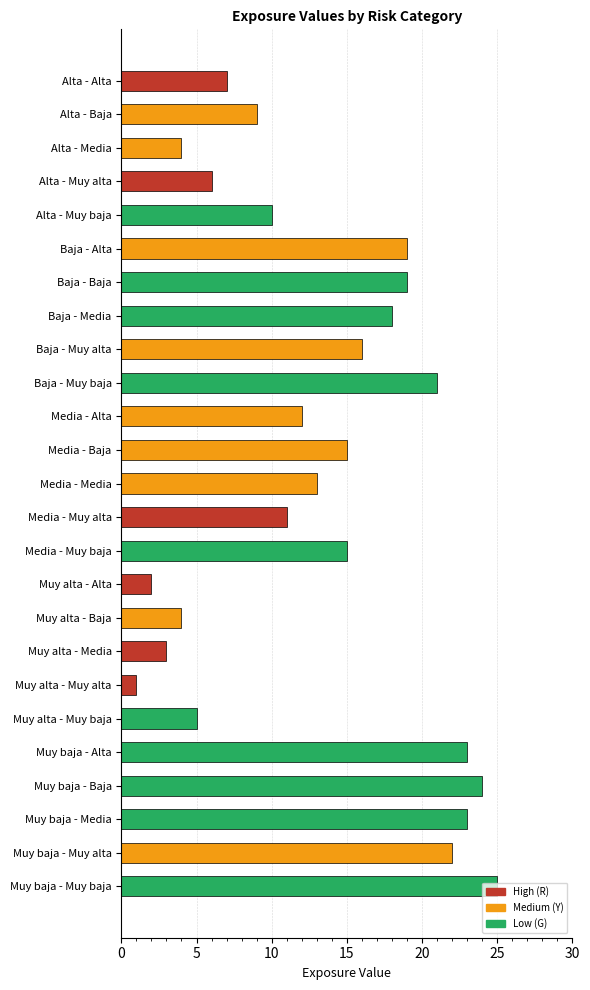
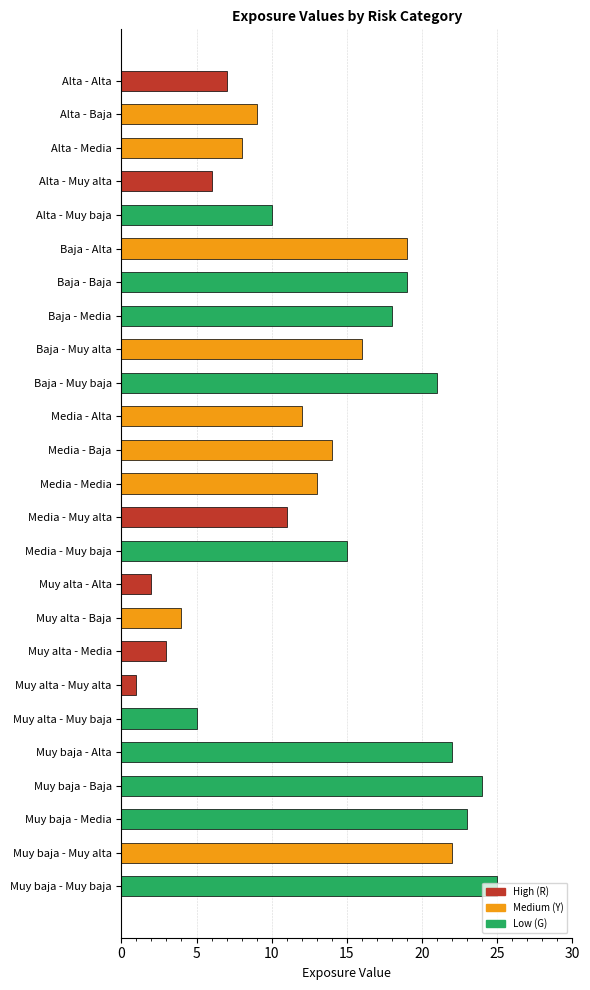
Alta - Media: 4 -> 8
Media - Baja: 15 -> 14
Muy baja - Alta: 23 -> 22
